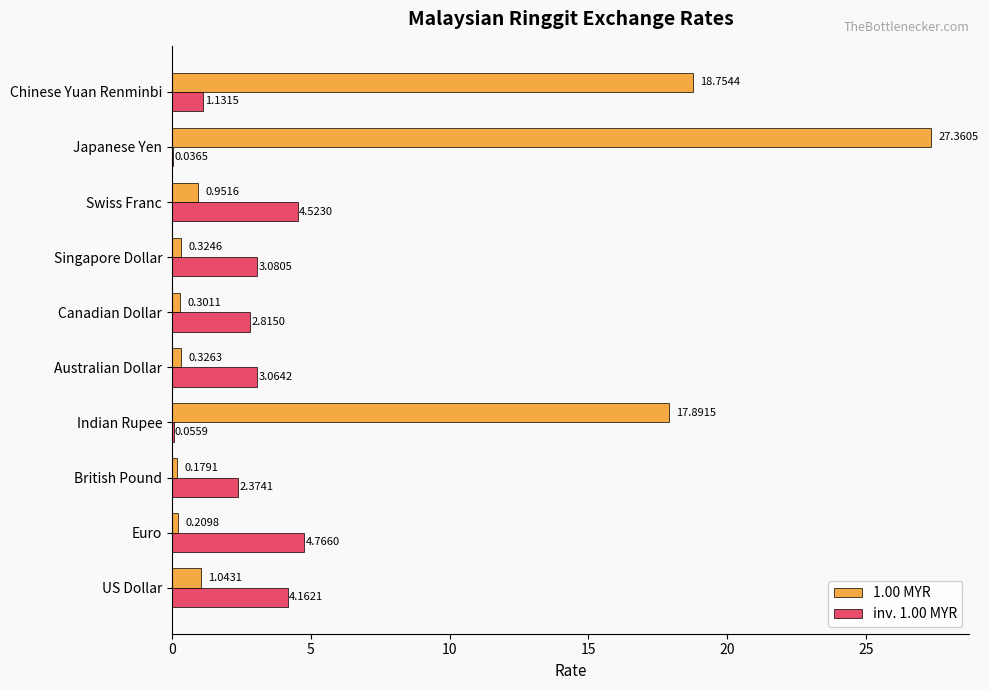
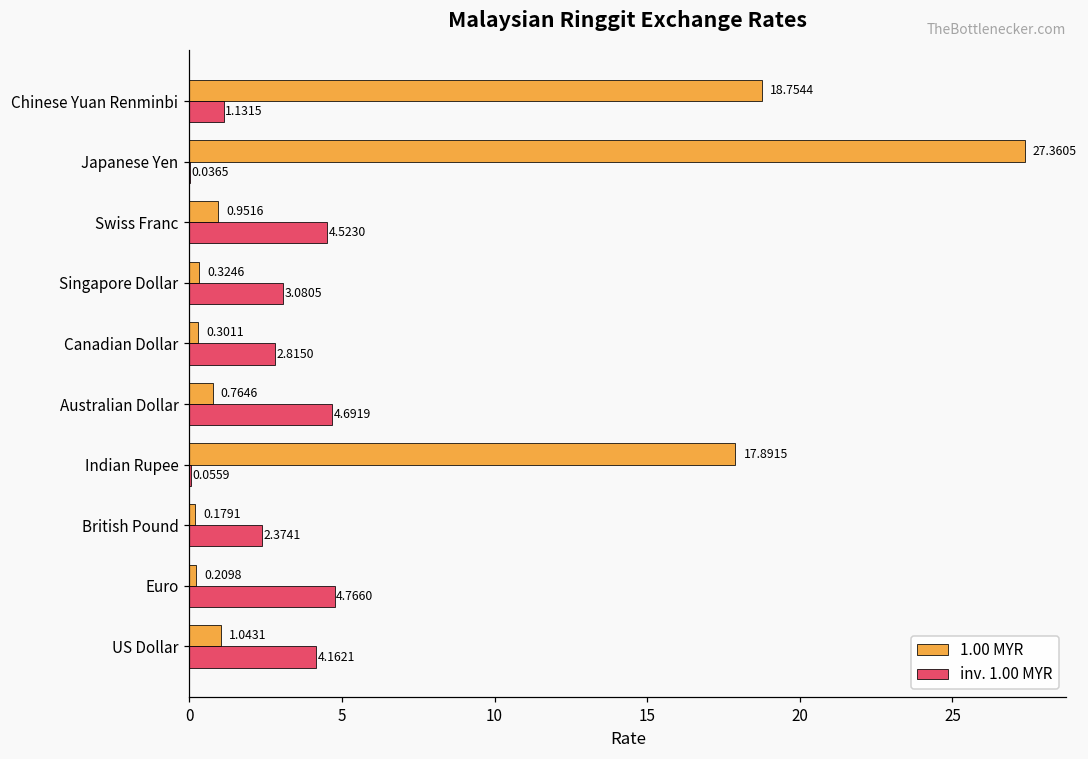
1.00 MYR, Australian Dollar: 0.3263 -> 0.7646
inv. 1.00 MYR, Australian Dollar: 3.0642 -> 4.6919
